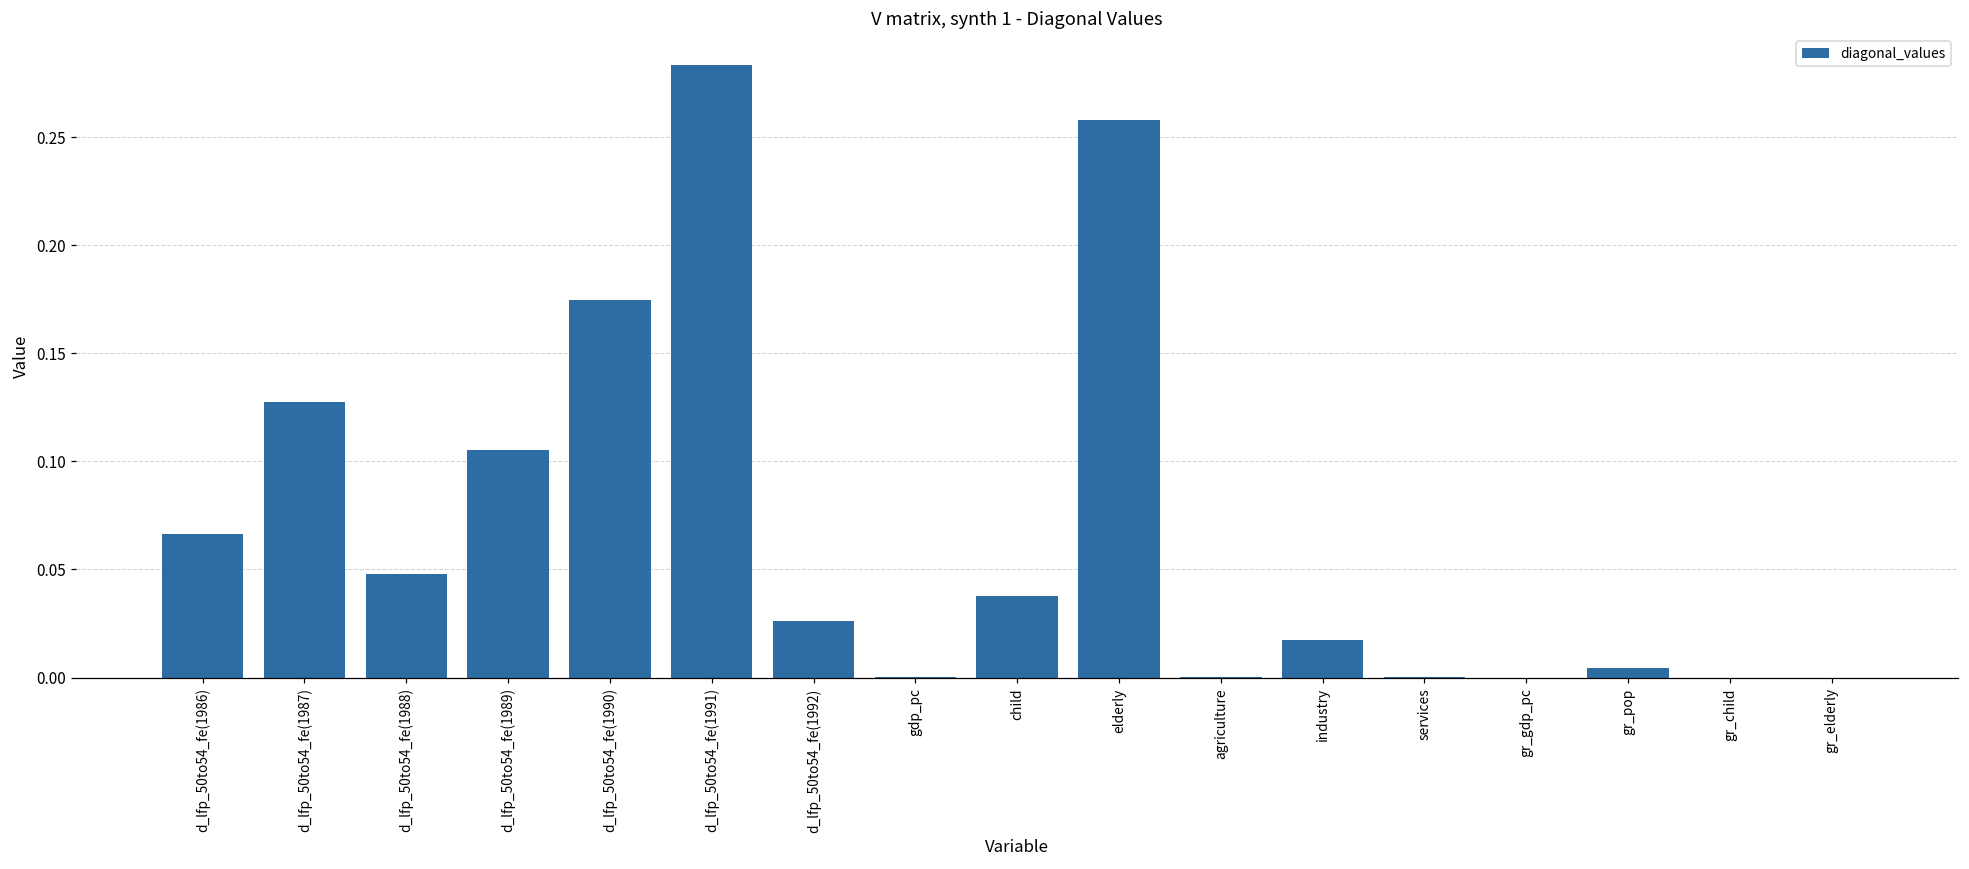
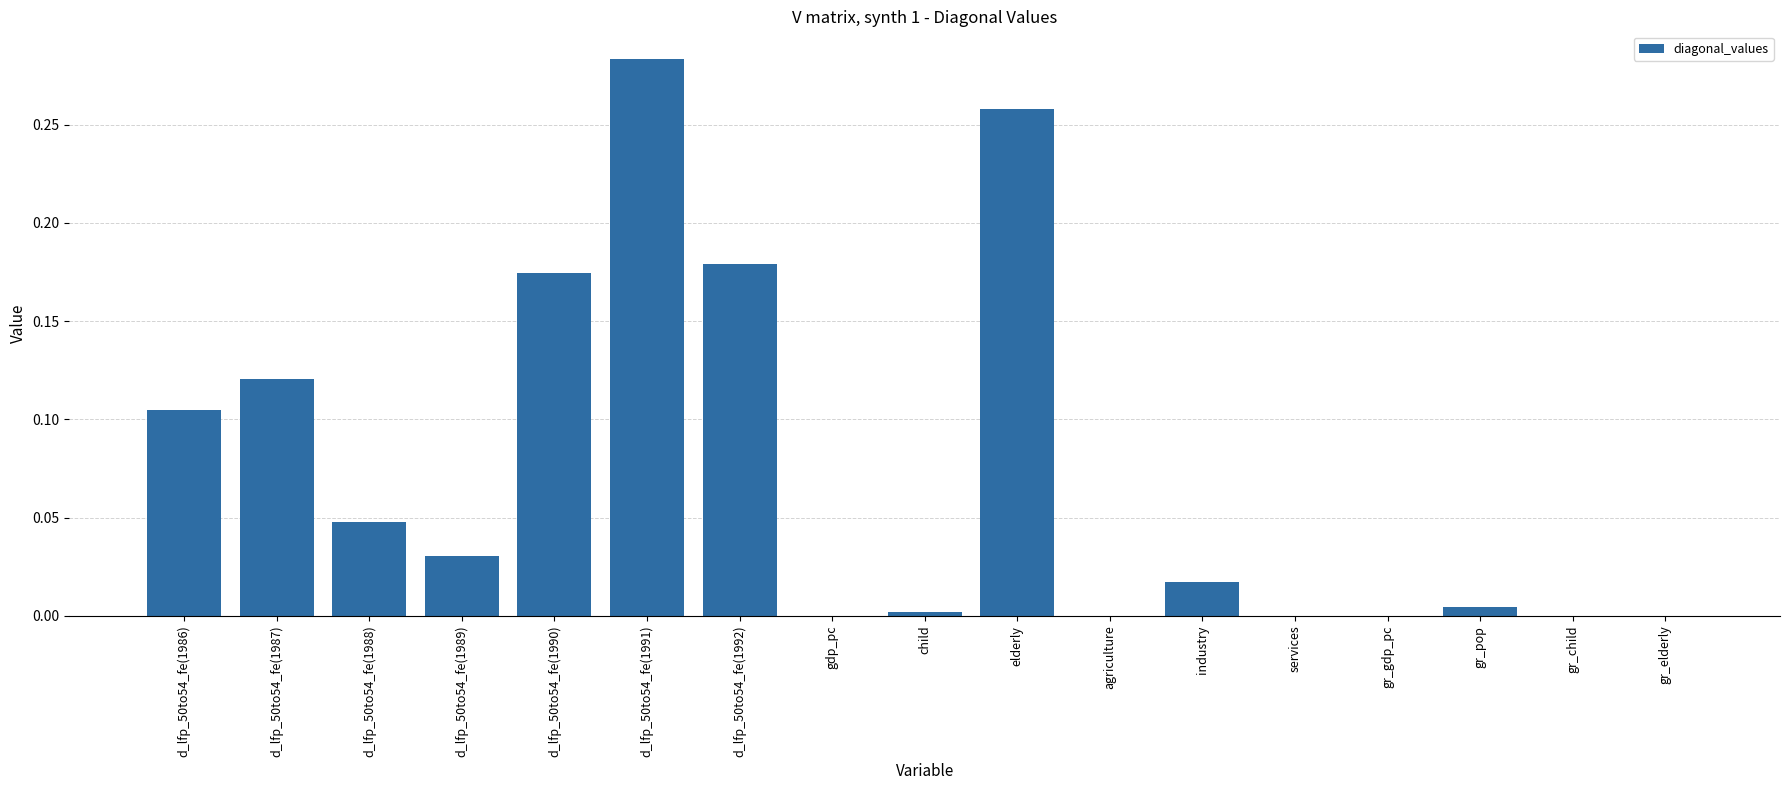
d_lfp_50to54_fe(1986): 0.066 -> 0.105
d_lfp_50to54_fe(1987): 0.128 -> 0.121
d_lfp_50to54_fe(1989): 0.105 -> 0.031
d_lfp_50to54_fe(1992): 0.026 -> 0.179
child: 0.038 -> 0.002
